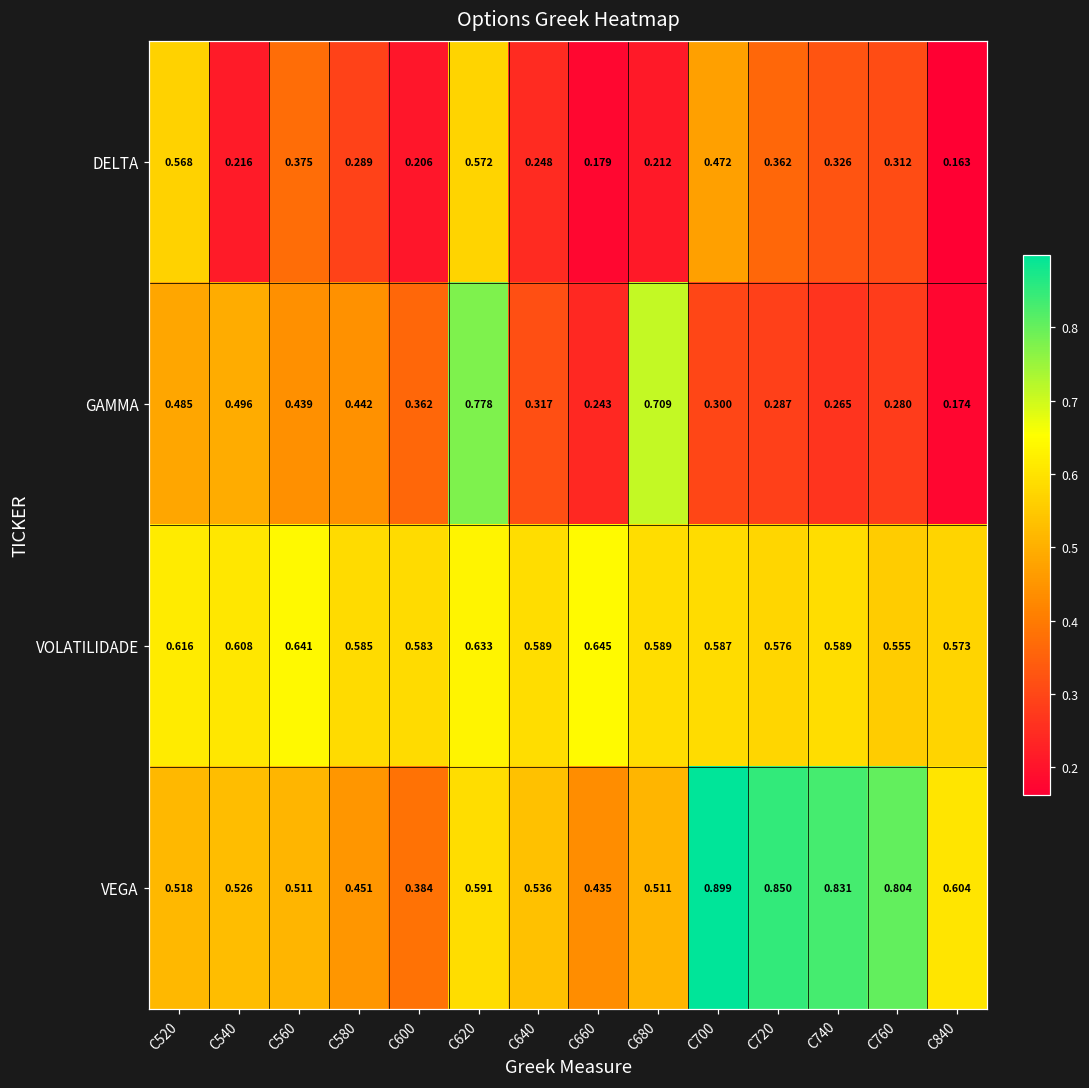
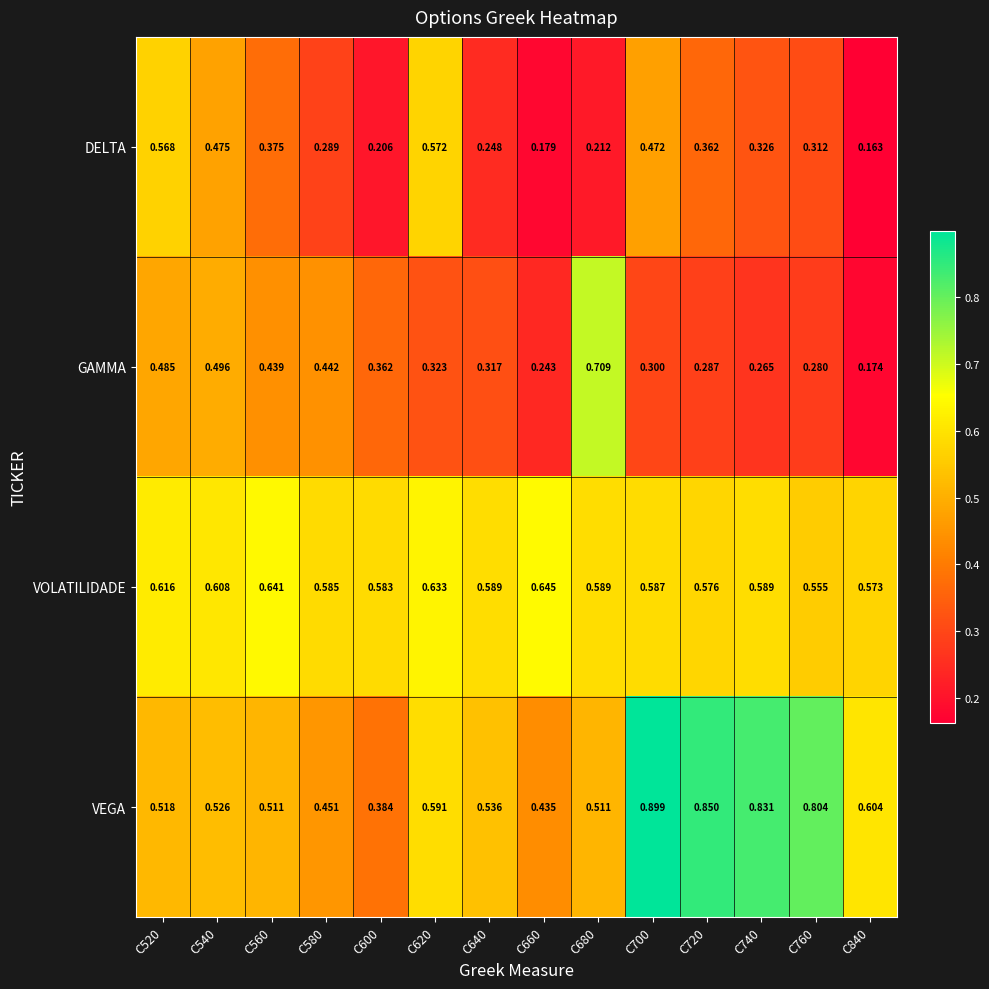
DELTA, C540: 0.216 -> 0.475
GAMMA, C620: 0.778 -> 0.323
